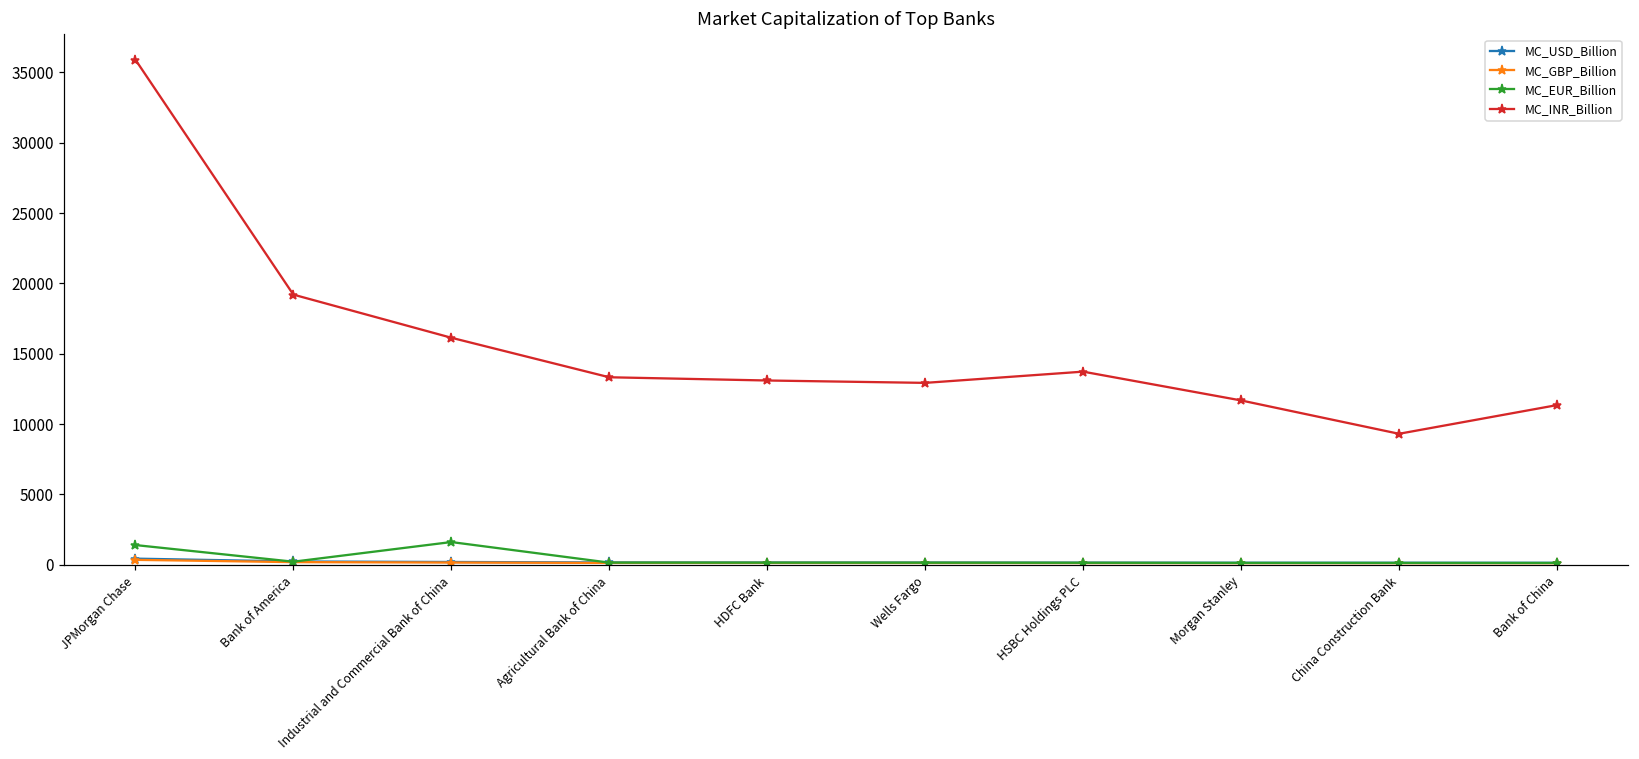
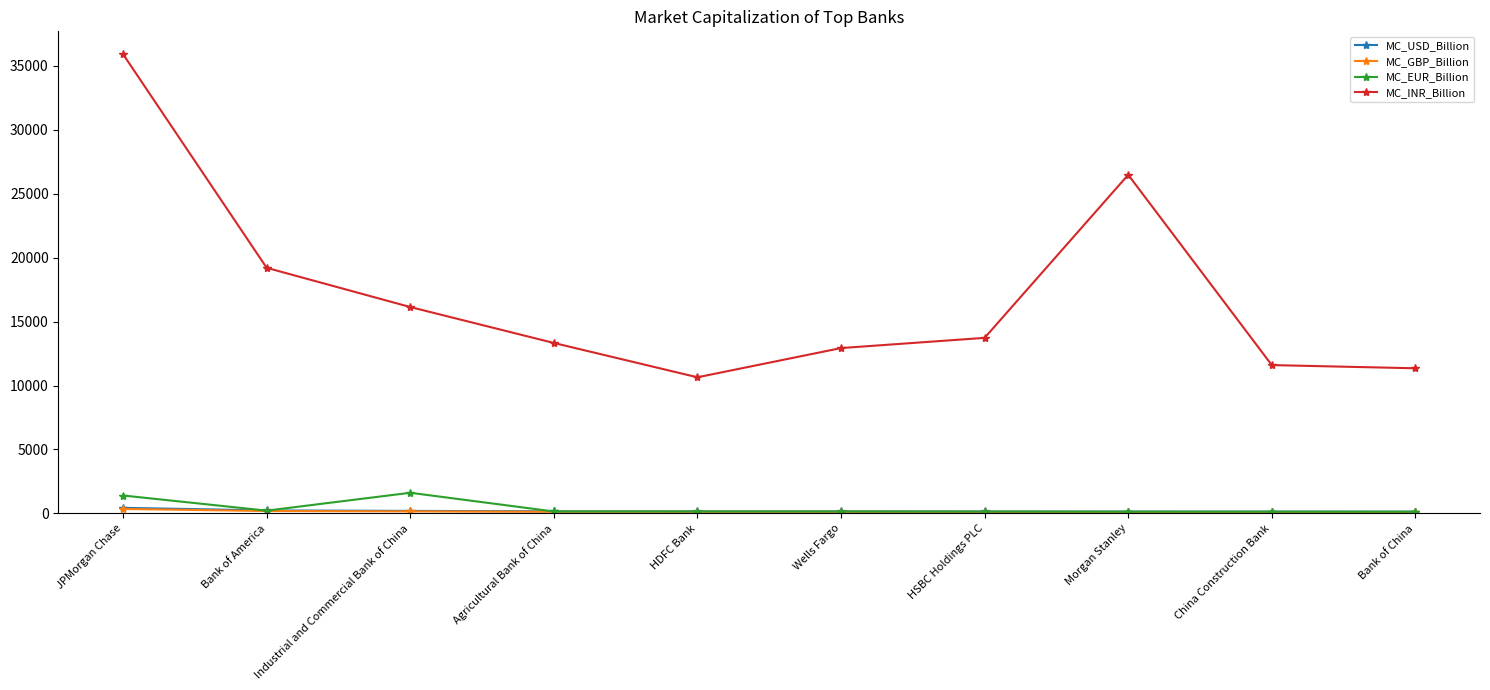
MC_INR_Billion, HDFC Bank: 13100 -> 10600
MC_INR_Billion, Morgan Stanley: 11700 -> 26500
MC_INR_Billion, China Construction Bank: 9300 -> 11600
